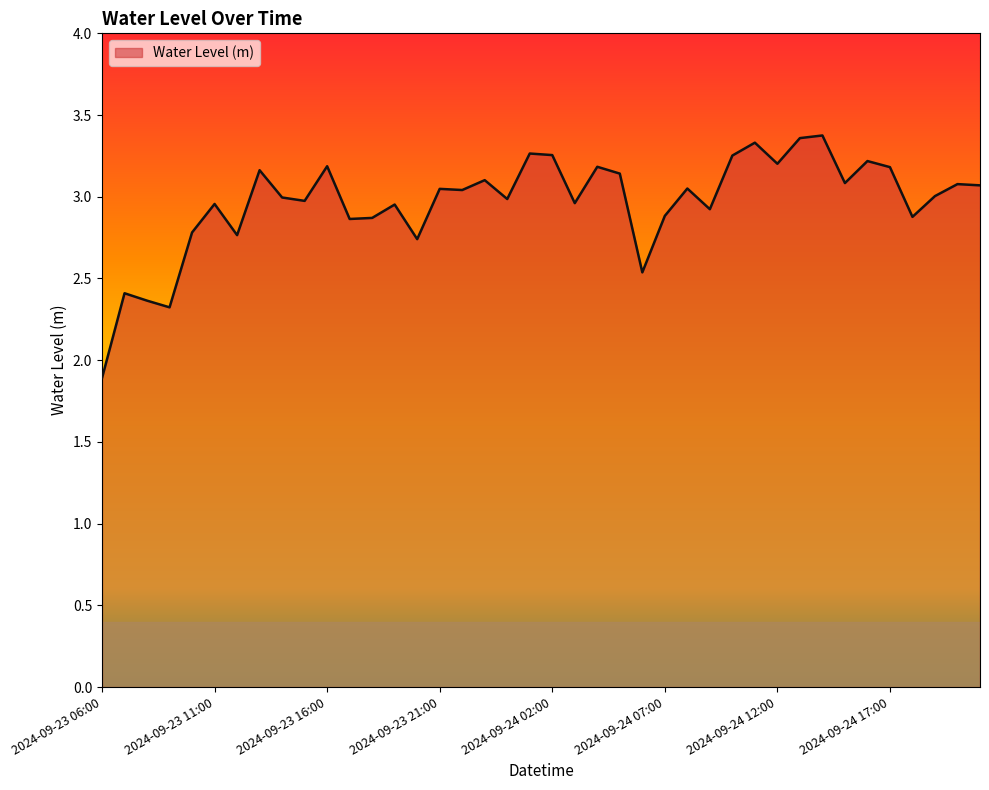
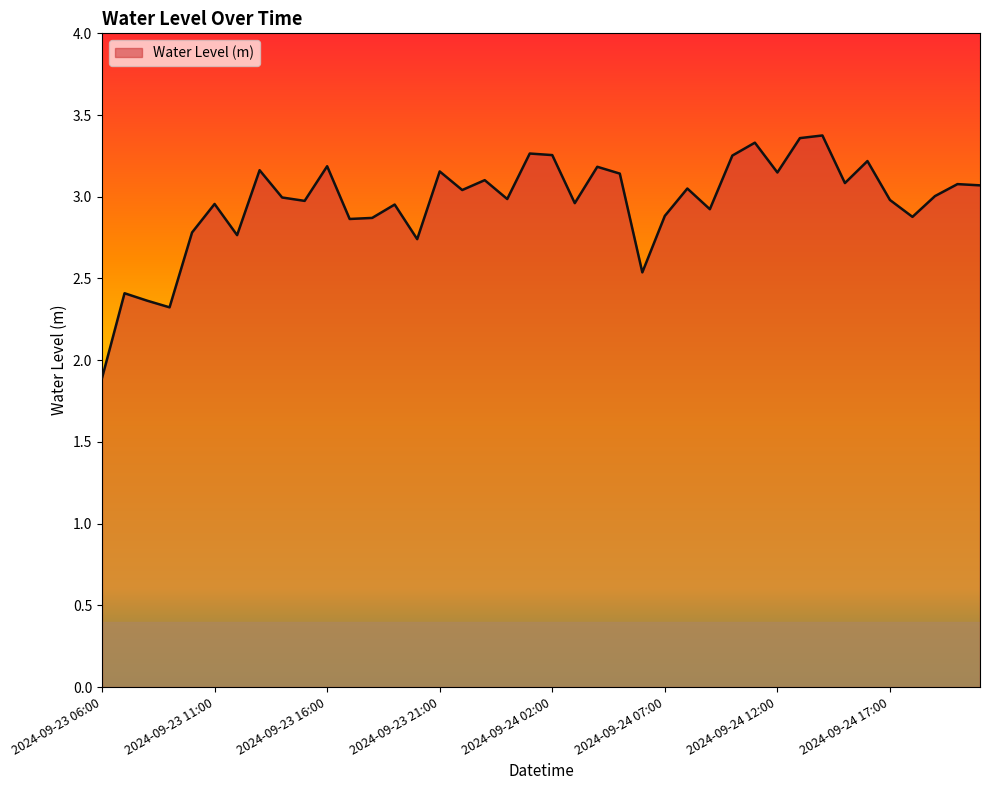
2024-09-23 21:00: 3.05 -> 3.15
2024-09-24 12:00: 3.20 -> 3.15
2024-09-24 17:00: 3.18 -> 2.98
